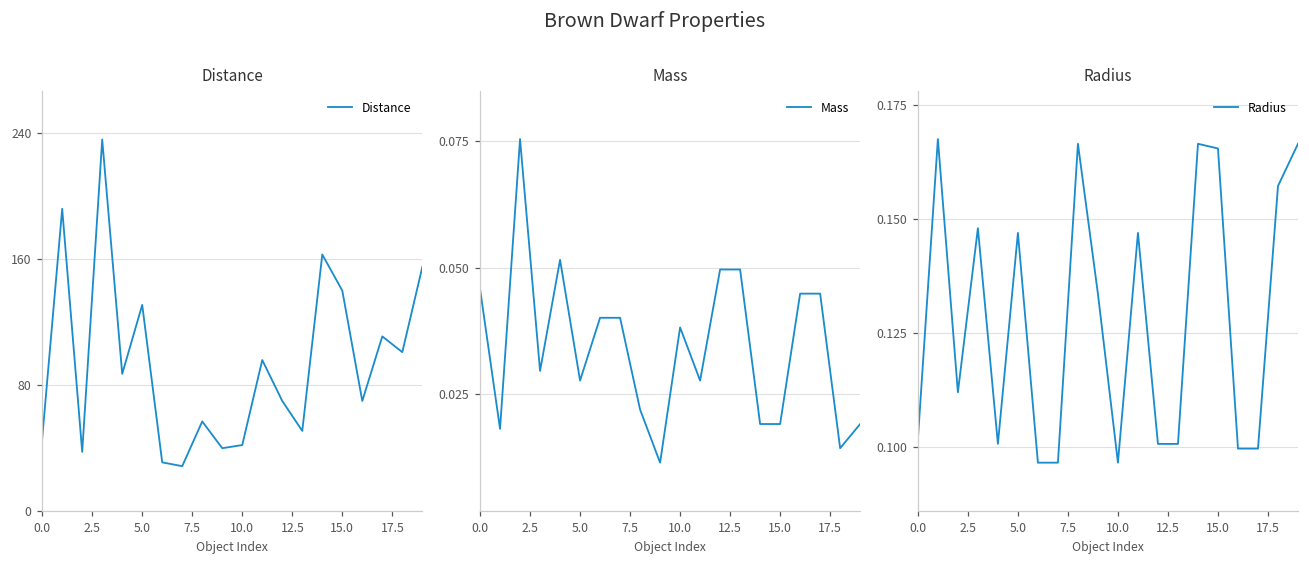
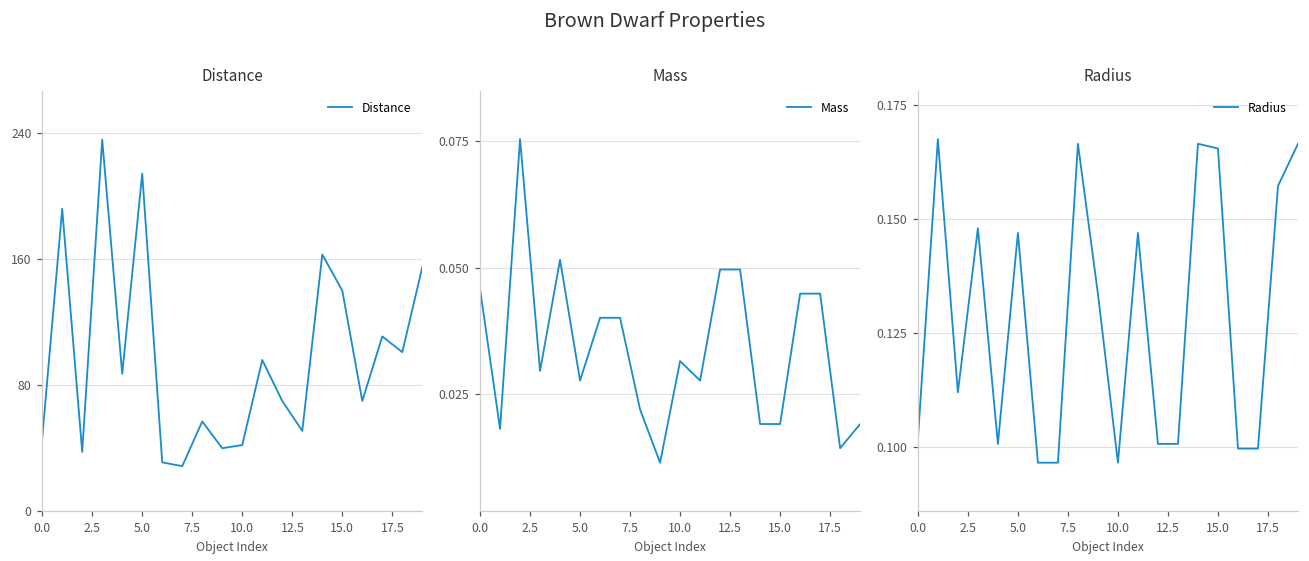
Distance, 5.0: 131 -> 214
Mass, 10.0: 0.038 -> 0.032
